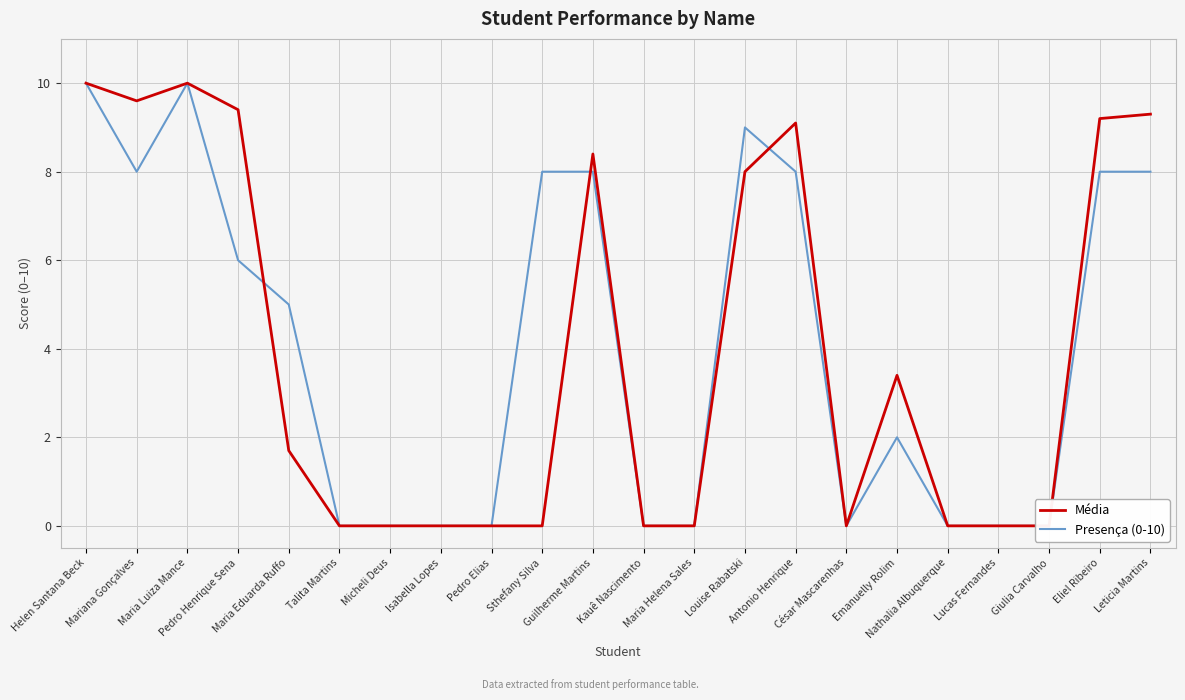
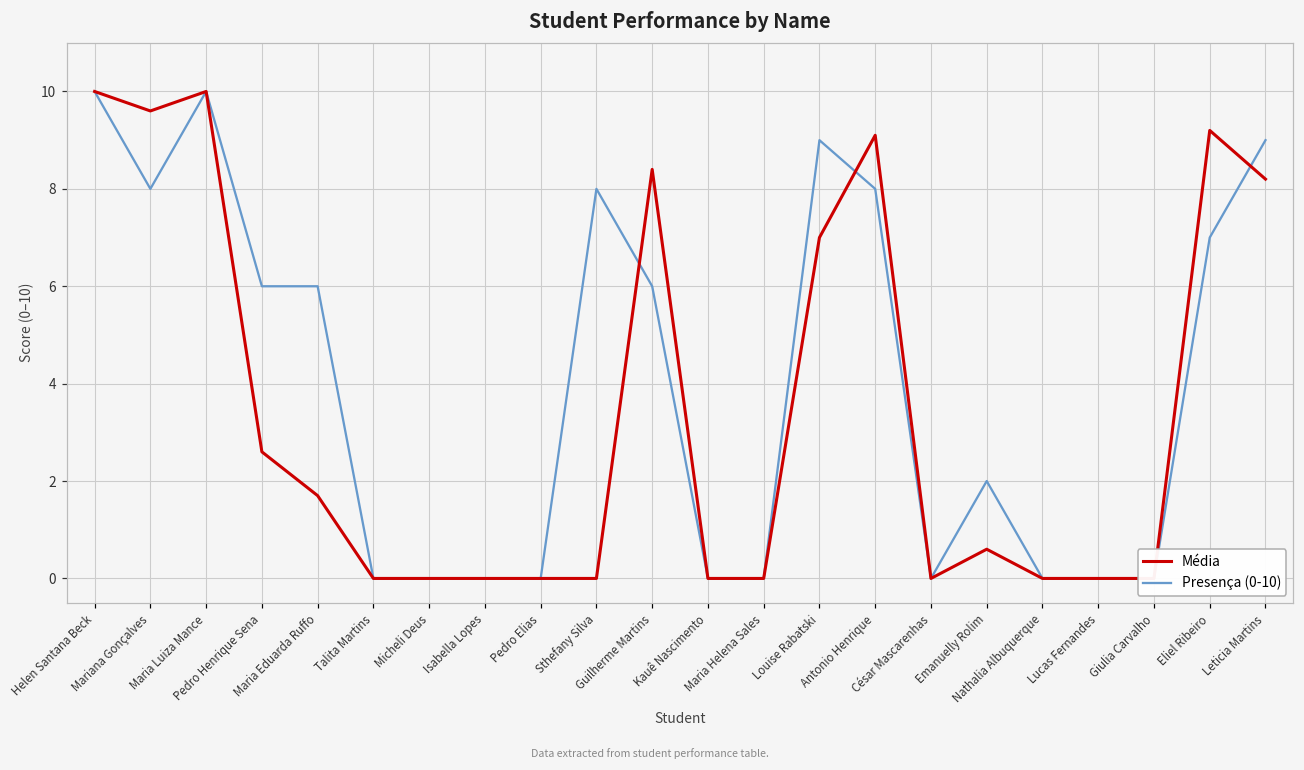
Média, Pedro Henrique Sena: 9.4 -> 2.6
Presença (0-10), Maria Eduarda Ruffo: 5 -> 6
Presença (0-10), Guilherme Martins: 8 -> 6
Média, Louise Rabatski: 8 -> 7
Média, Emanuelly Rolim: 3.4 -> 0.6
Presença (0-10), Eliel Ribeiro: 8 -> 7
Média, Leticia Martins: 9.3 -> 8.2
Presença (0-10), Leticia Martins: 8 -> 9
